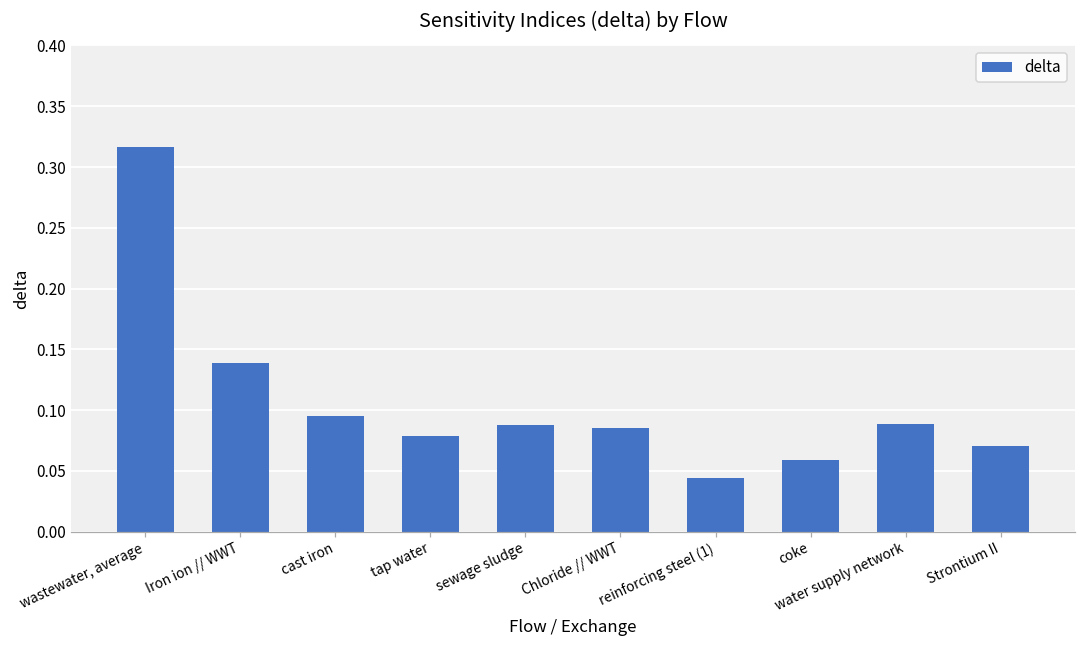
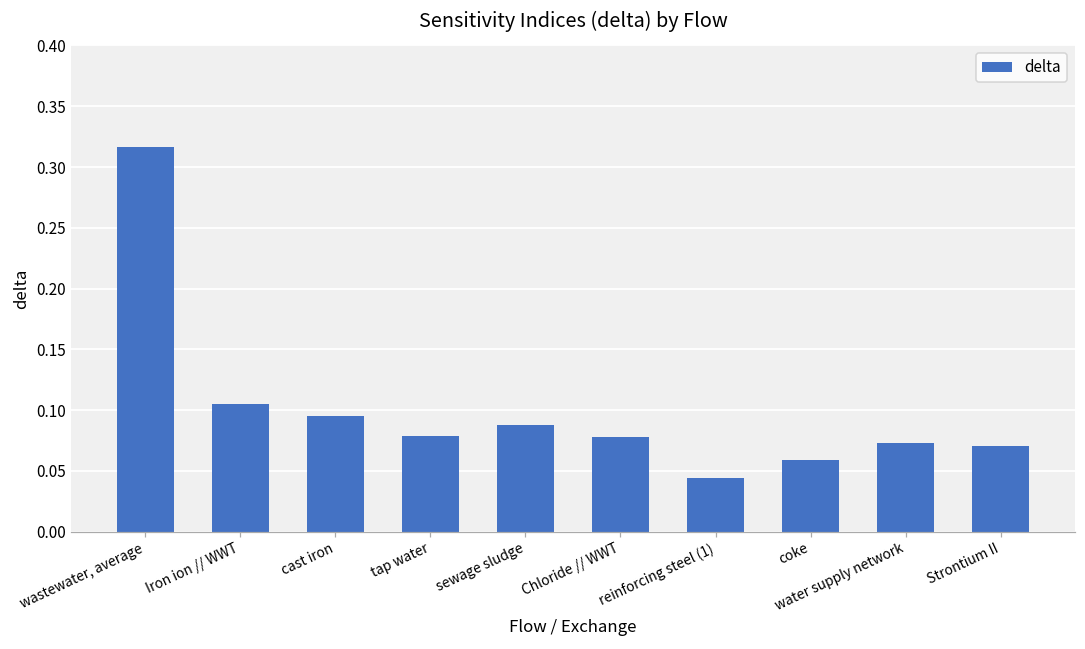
Iron ion // WWT: 0.139 -> 0.105
Chloride // WWT: 0.085 -> 0.078
water supply network: 0.089 -> 0.073
